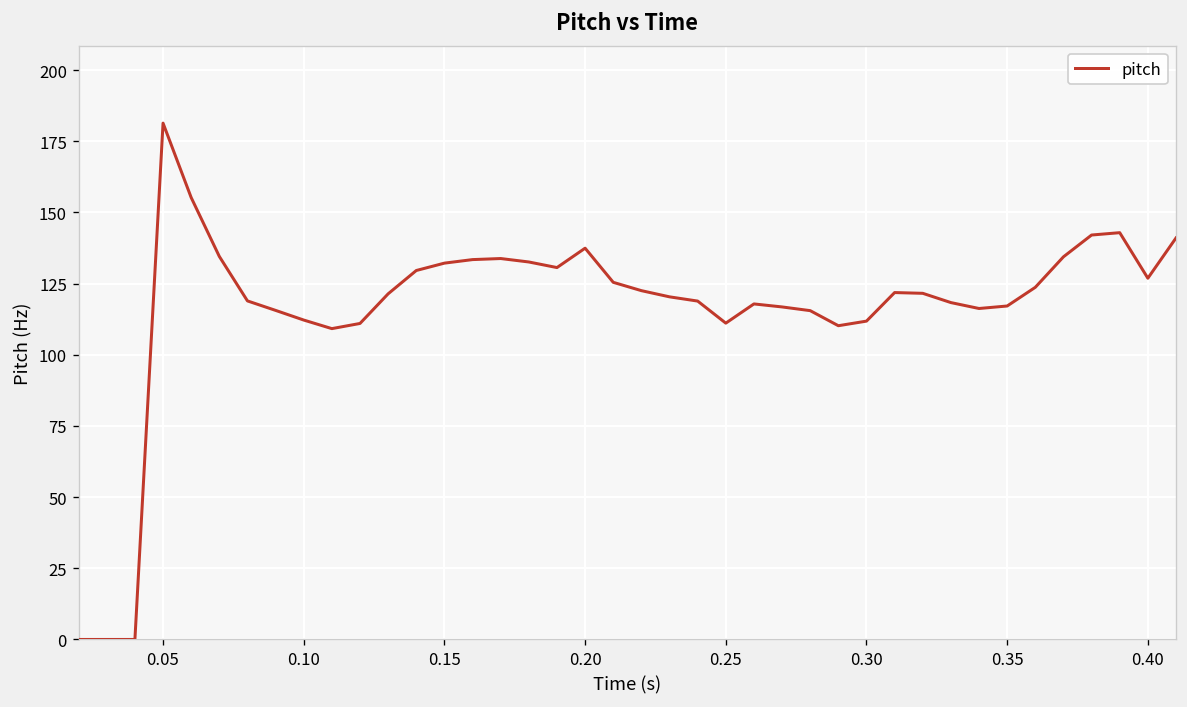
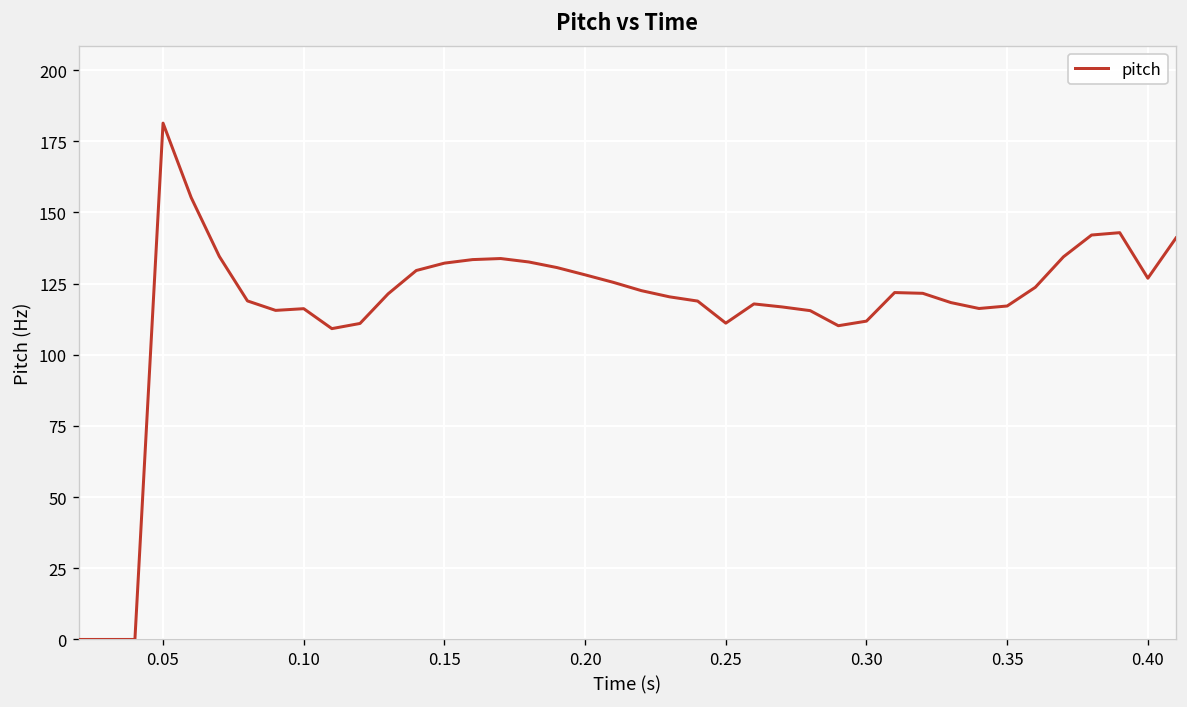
0.10: 112 -> 116
0.20: 137 -> 128
